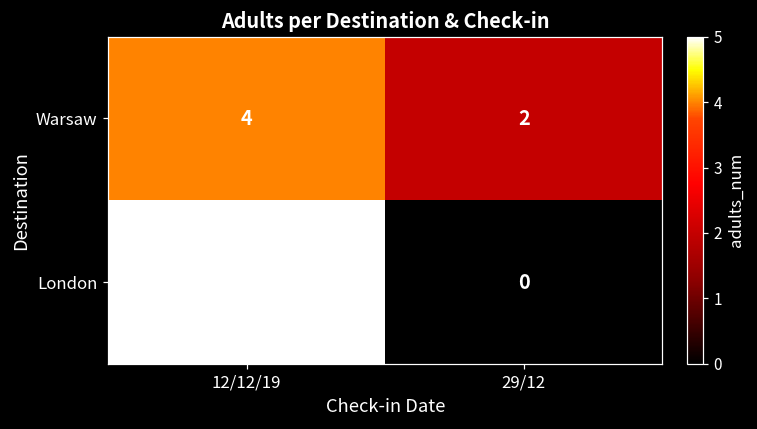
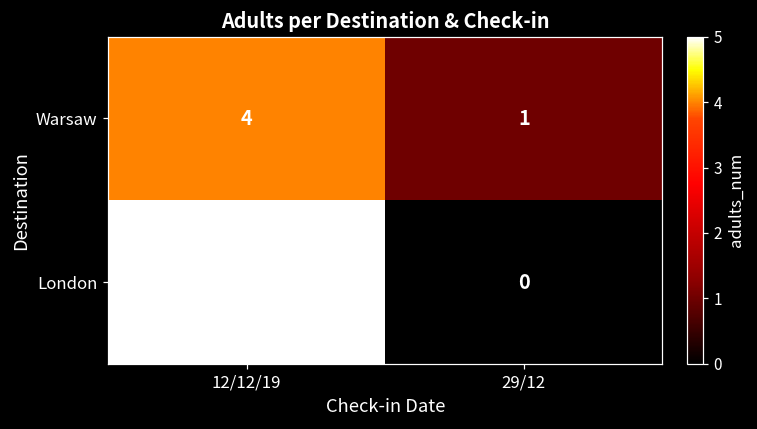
Warsaw, 29/12: 2 -> 1
